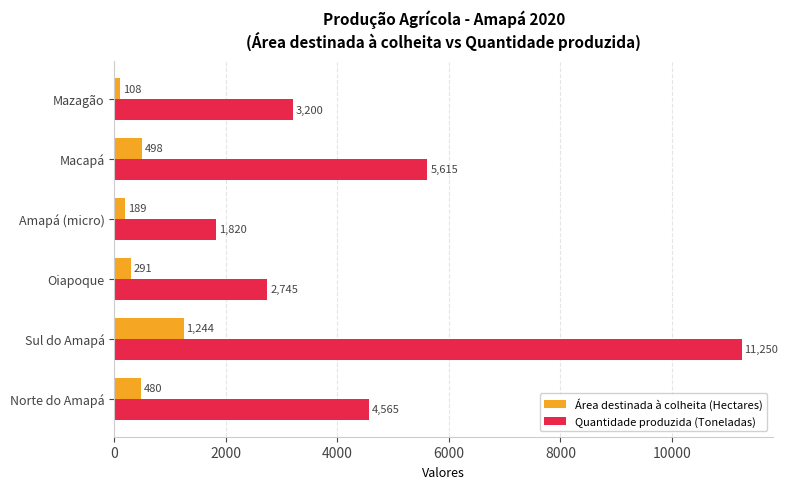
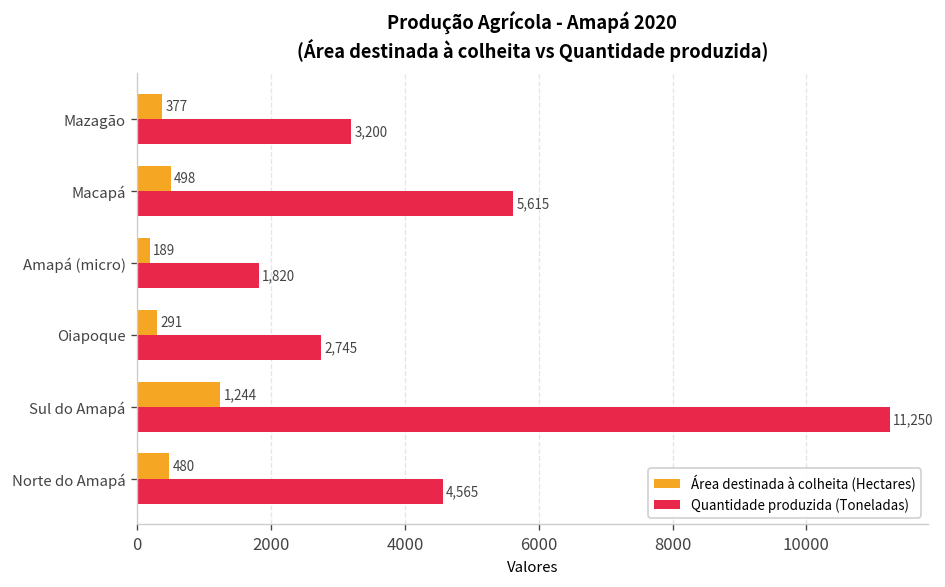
Área destinada à colheita (Hectares), Mazagão: 108 -> 377
